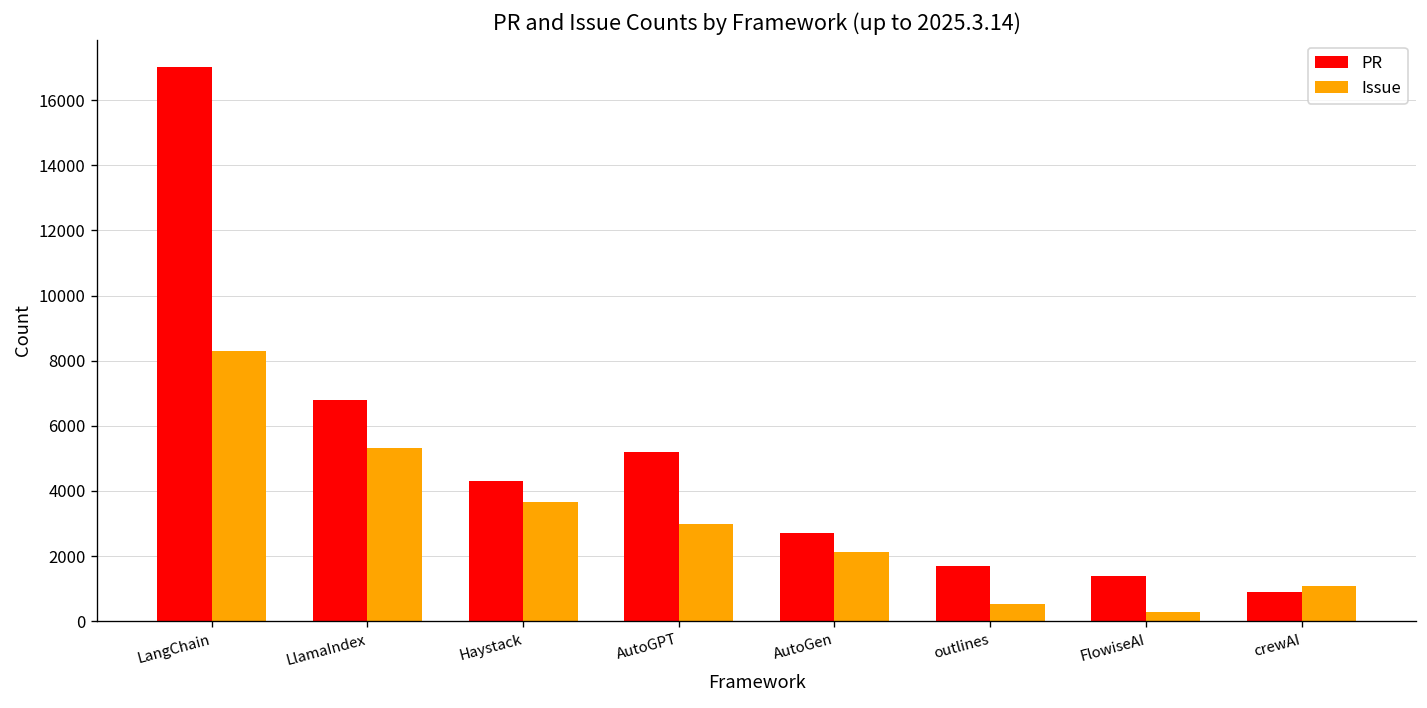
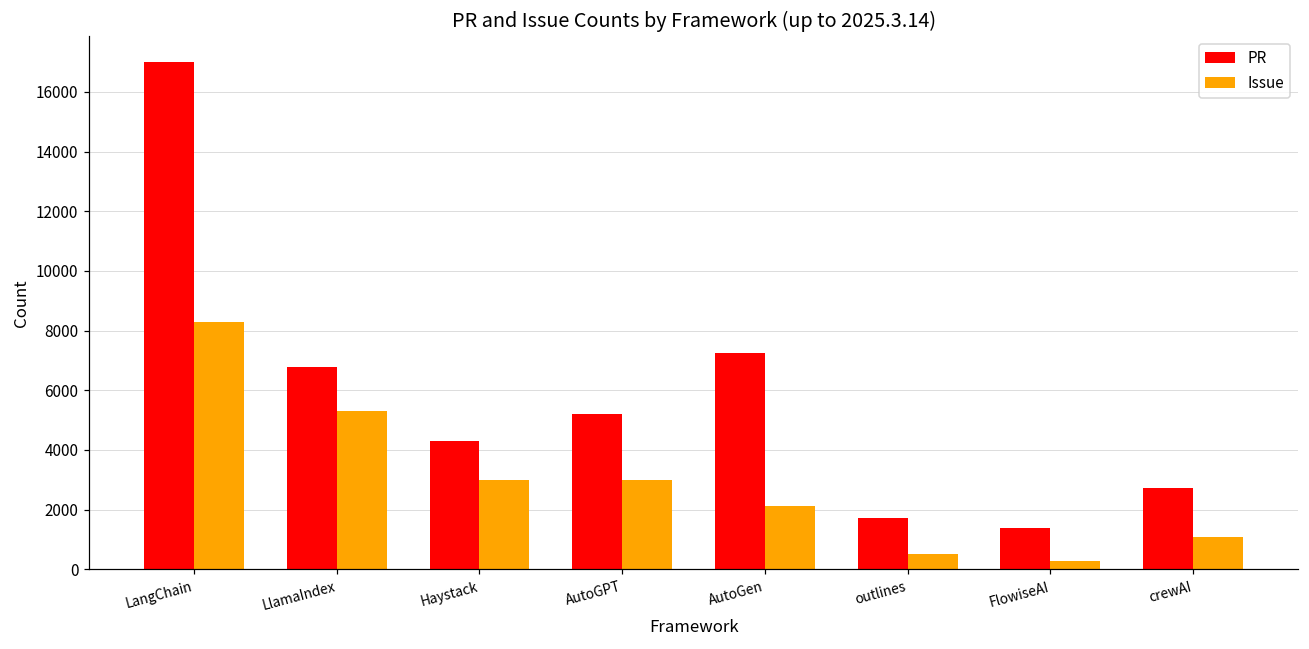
Issue, Haystack: 3700 -> 3000
PR, AutoGen: 2700 -> 7300
PR, crewAI: 900 -> 2700
